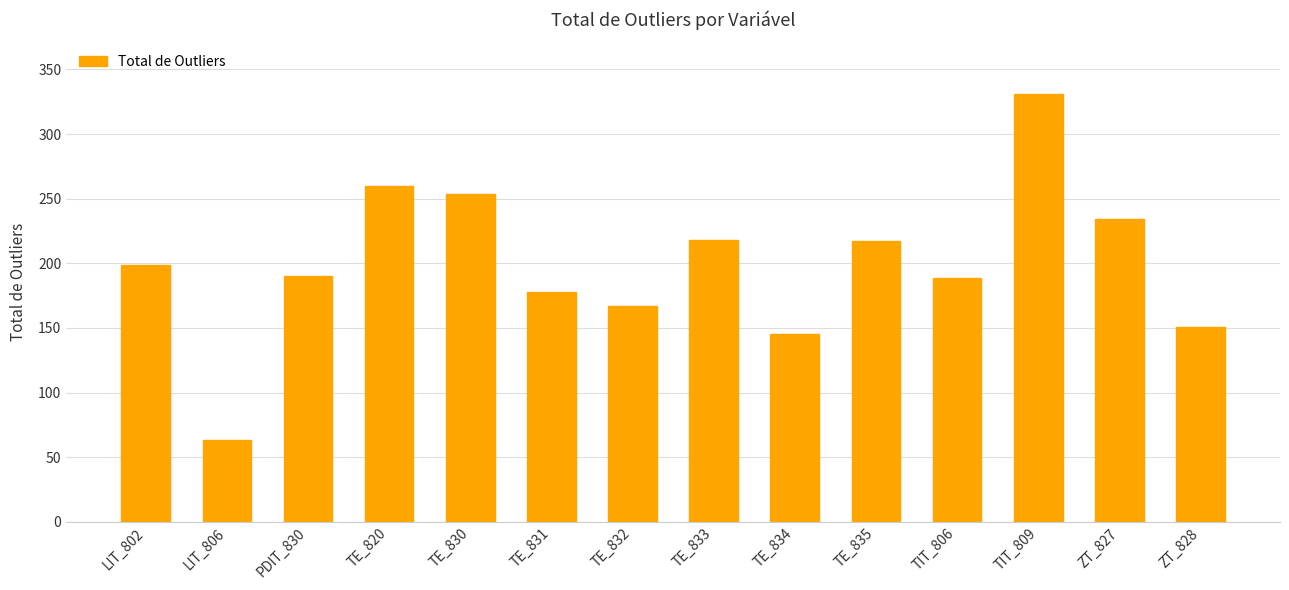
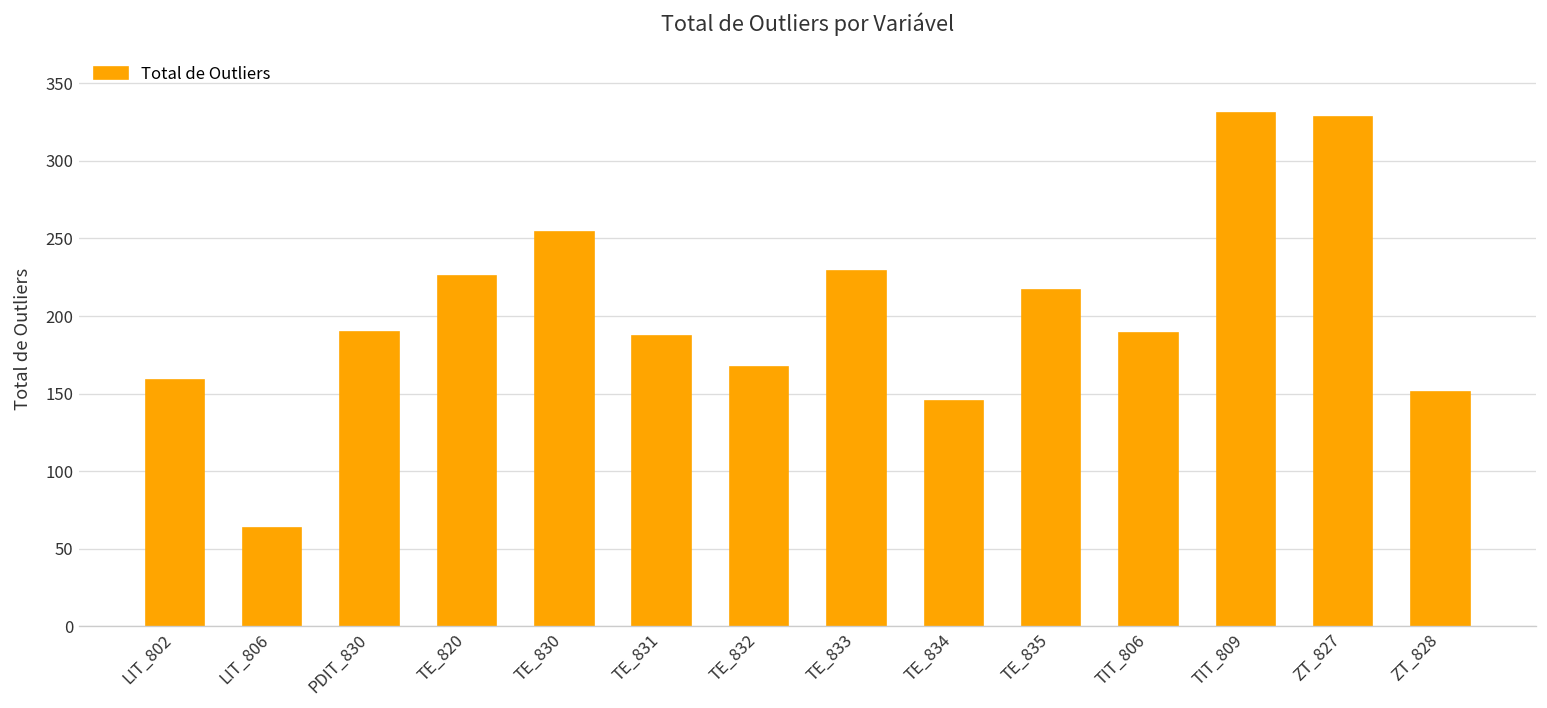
LIT_802: 199 -> 159
TE_820: 260 -> 226
TE_831: 178 -> 187
TE_833: 218 -> 229
ZT_827: 234 -> 328
